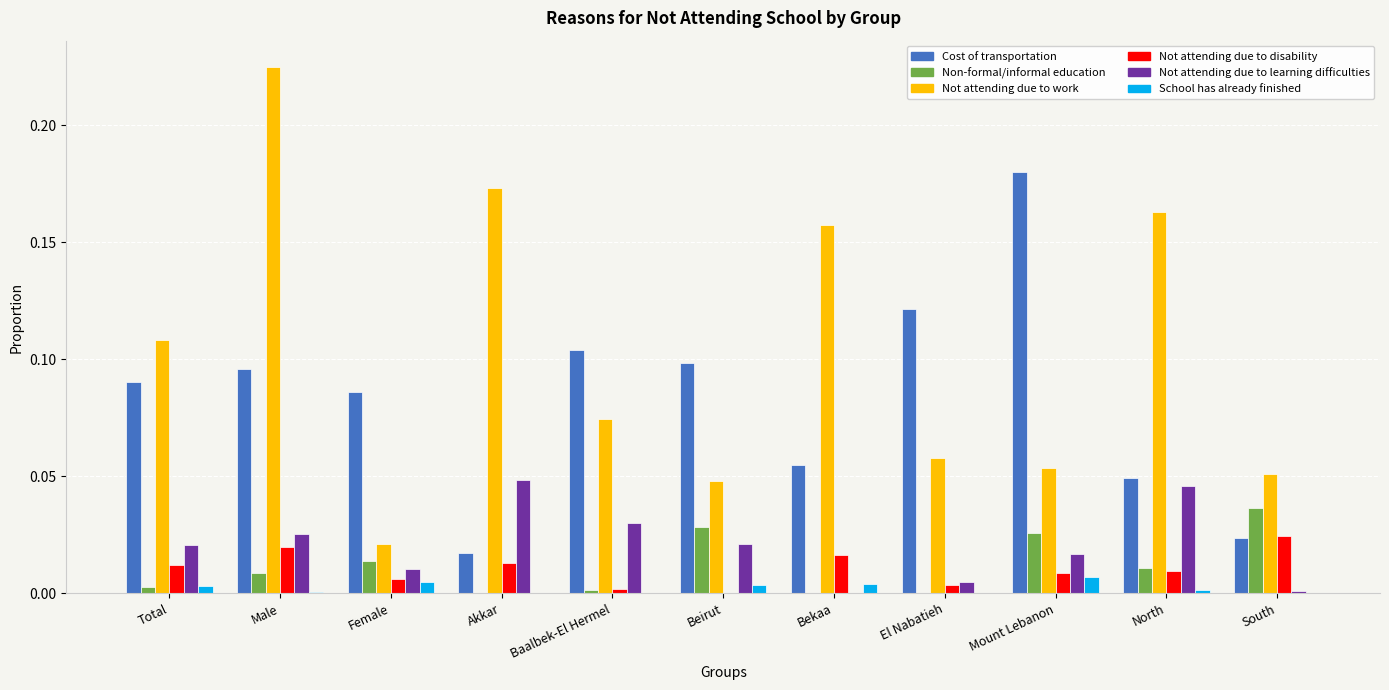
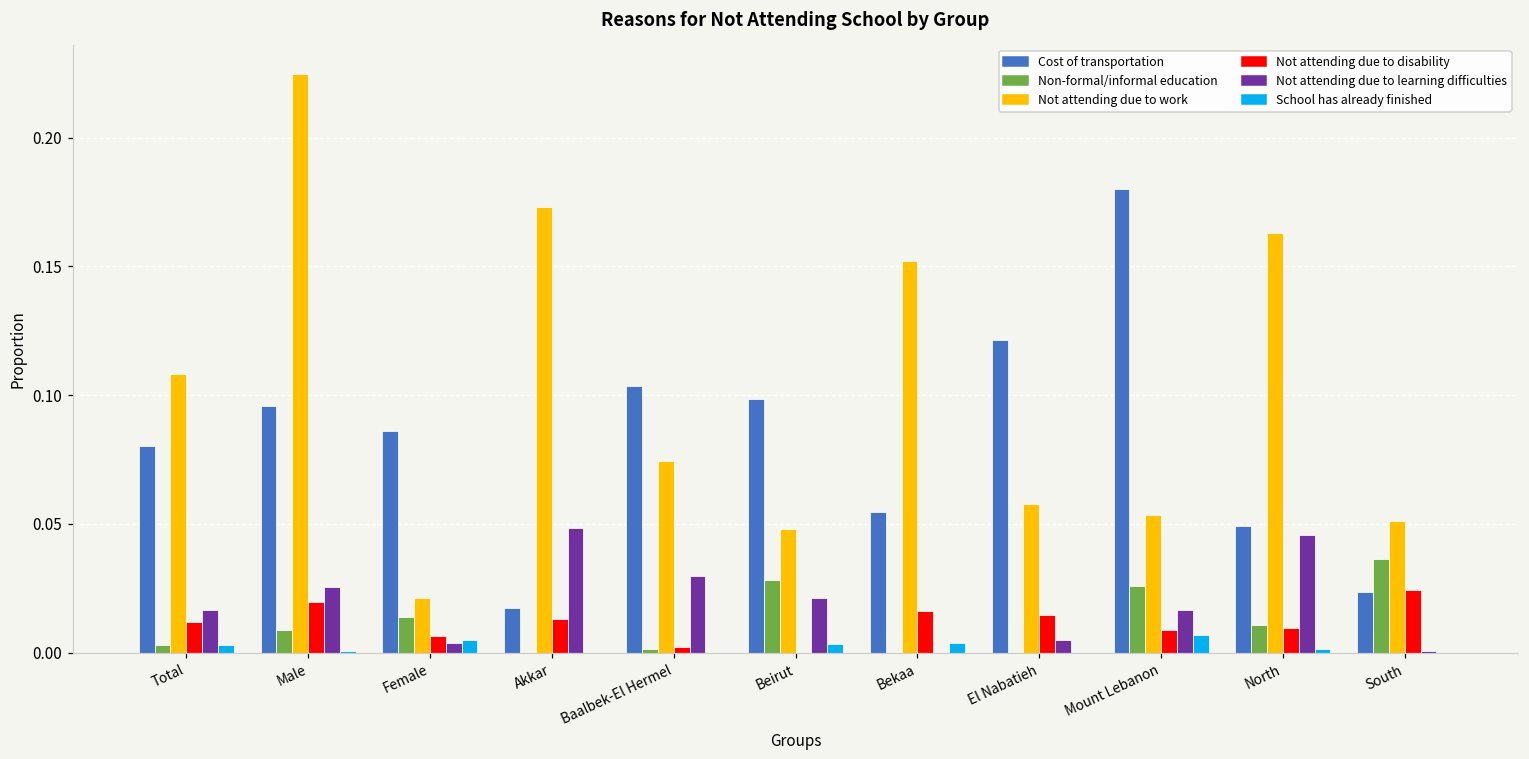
Cost of transportation, Total: 0.090 -> 0.080
Not attending due to learning difficulties, Total: 0.021 -> 0.017
Not attending due to learning difficulties, Female: 0.010 -> 0.004
Not attending due to work, Bekaa: 0.157 -> 0.152
Not attending due to disability, El Nabatieh: 0.004 -> 0.015
